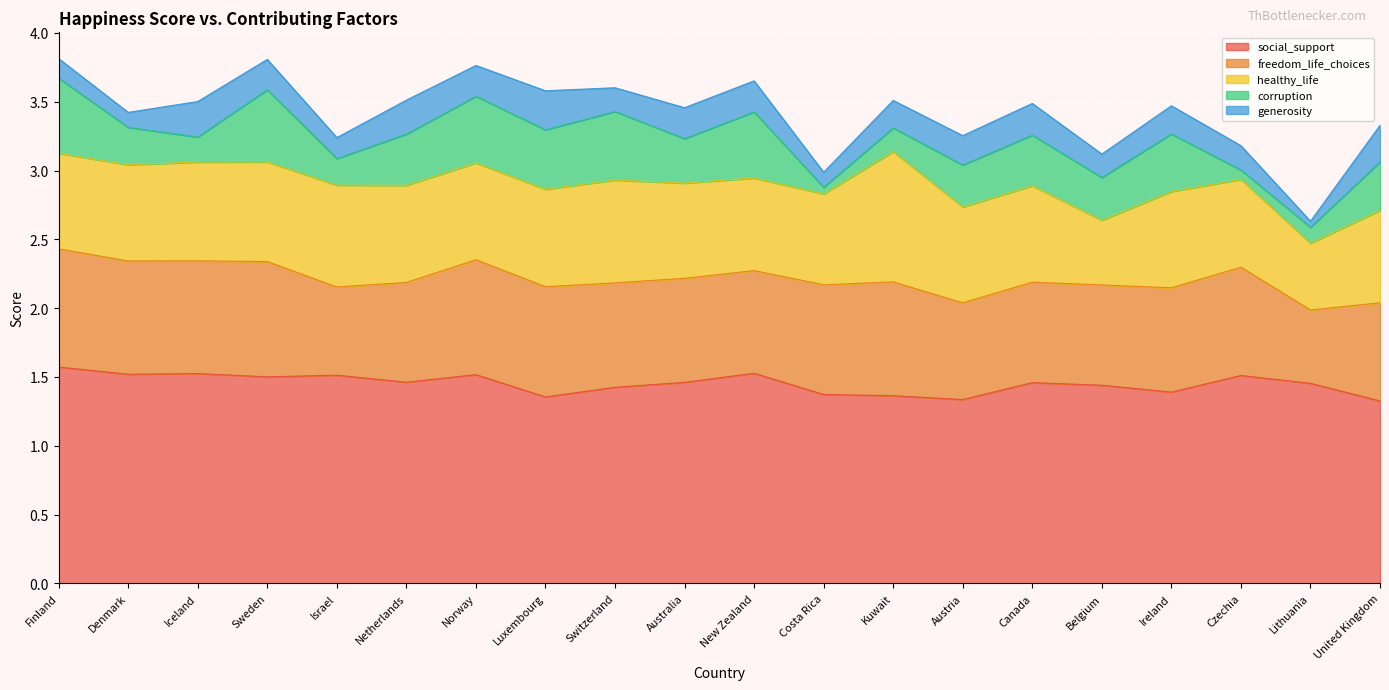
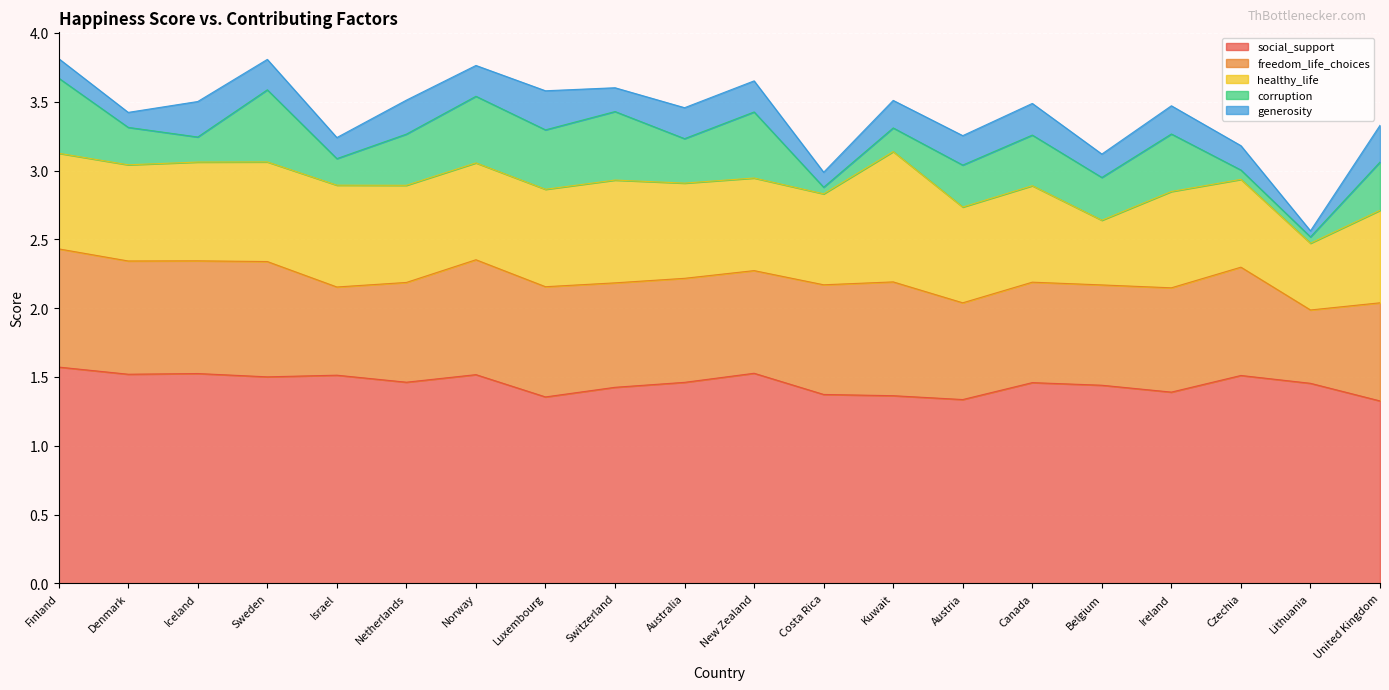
corruption, Lithuania: 0.12 -> 0.05
